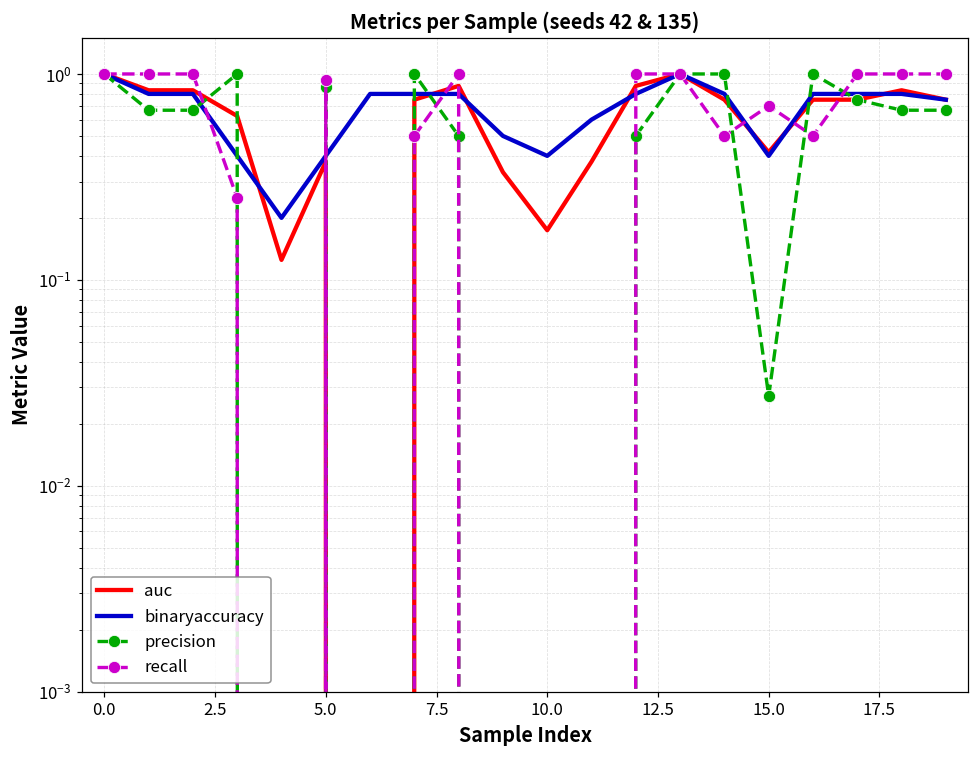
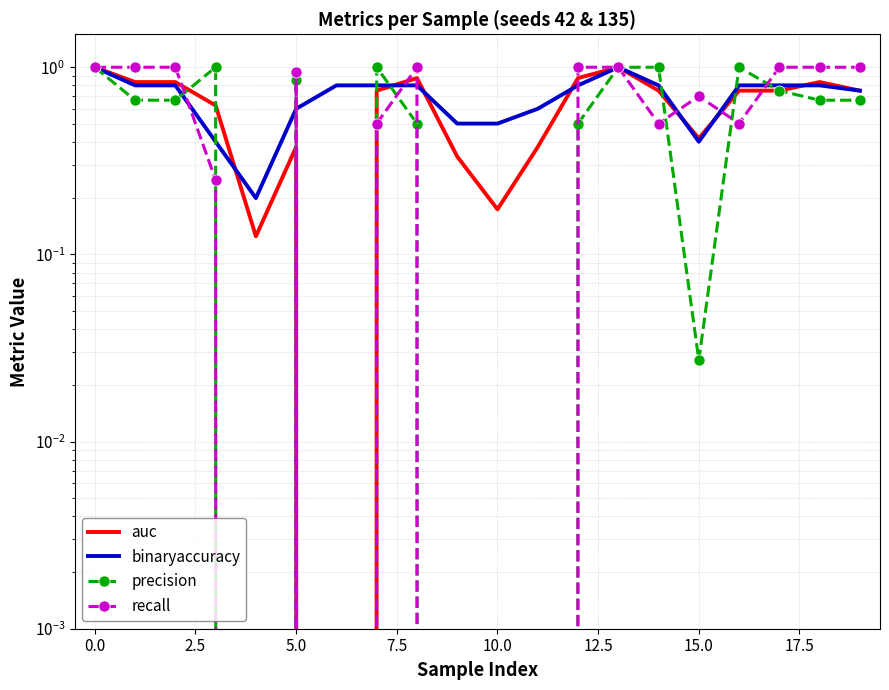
binaryaccuracy, 5.0: 0.4 -> 0.6
binaryaccuracy, 10.0: 0.4 -> 0.5
